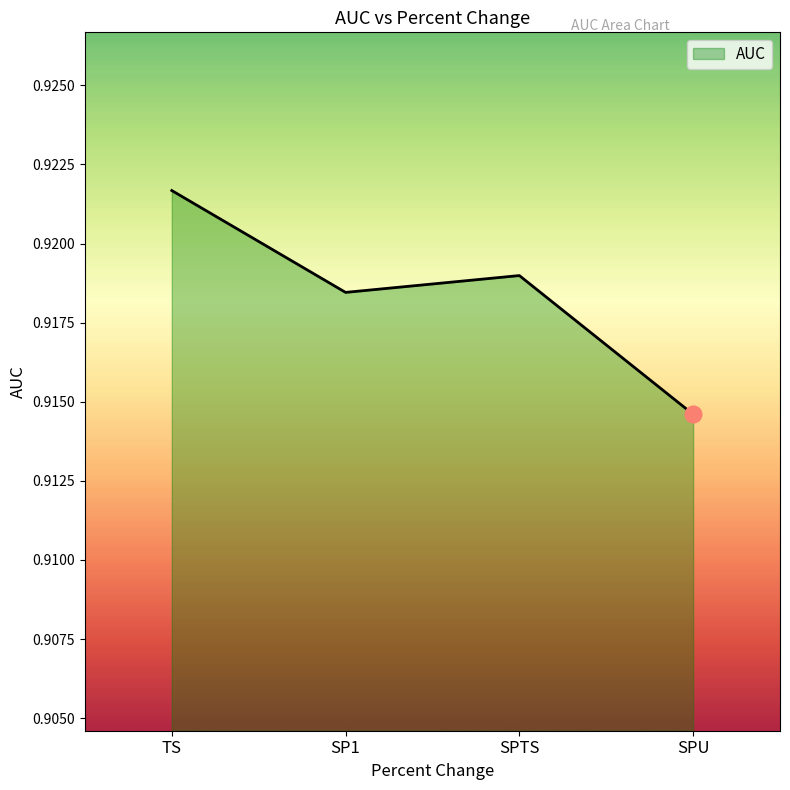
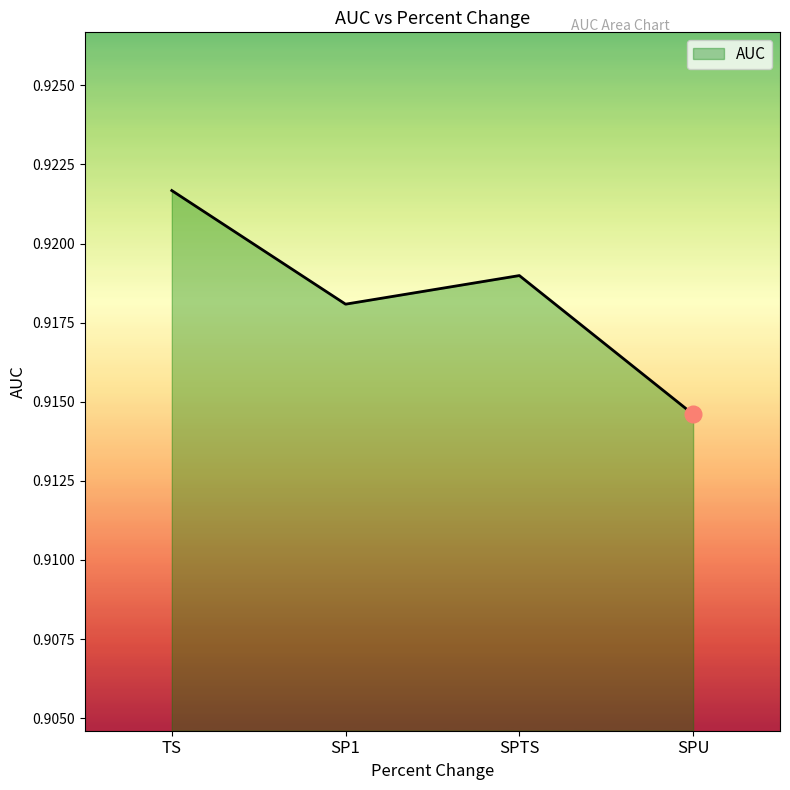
AUC, SP1: 0.9185 -> 0.9181
